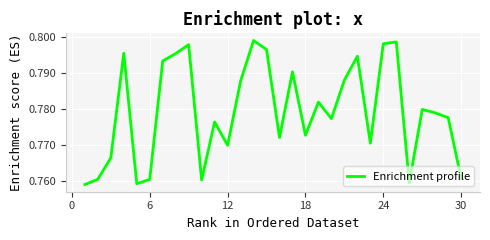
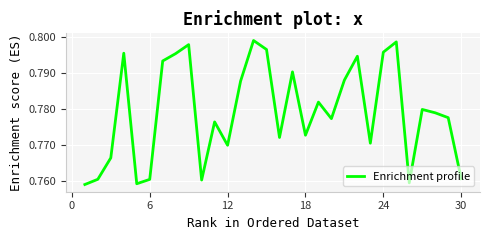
24: 0.798 -> 0.796
